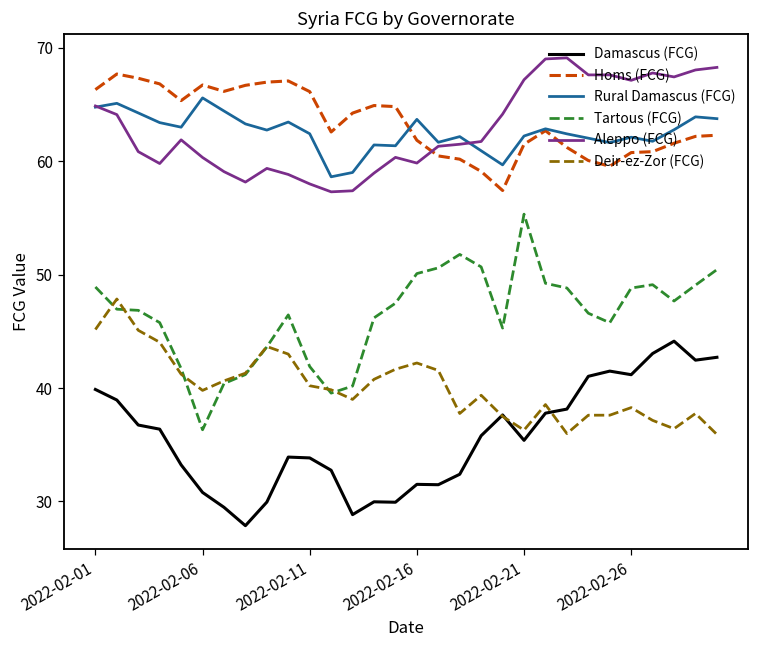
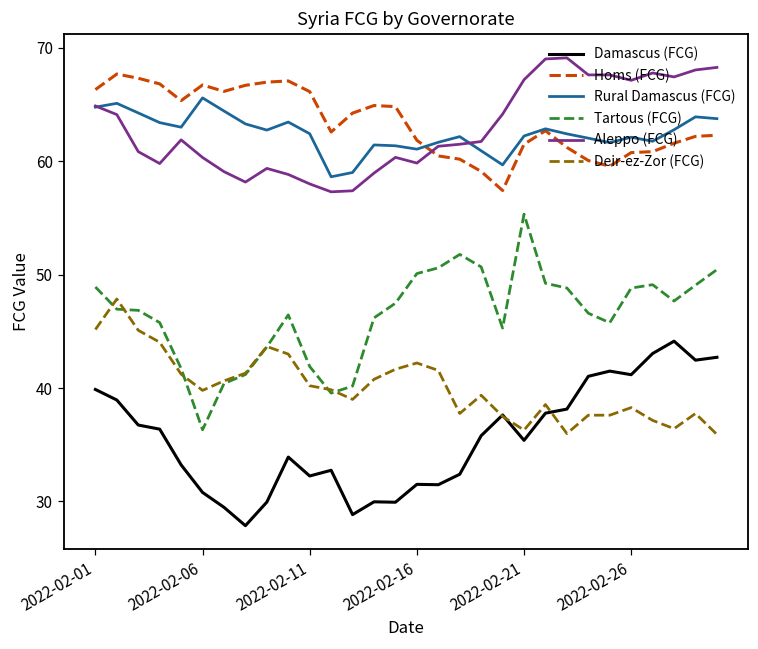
Damascus (FCG), 2022-02-11: 33.8 -> 32.2
Rural Damascus (FCG), 2022-02-16: 63.7 -> 61.1
